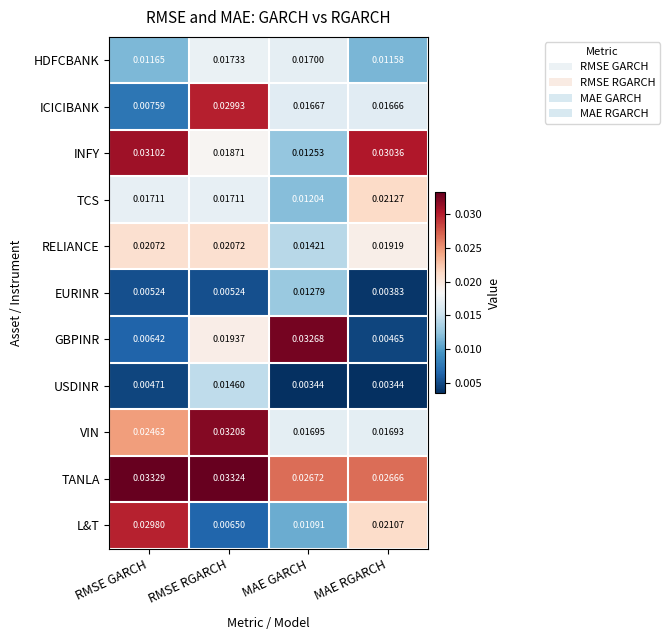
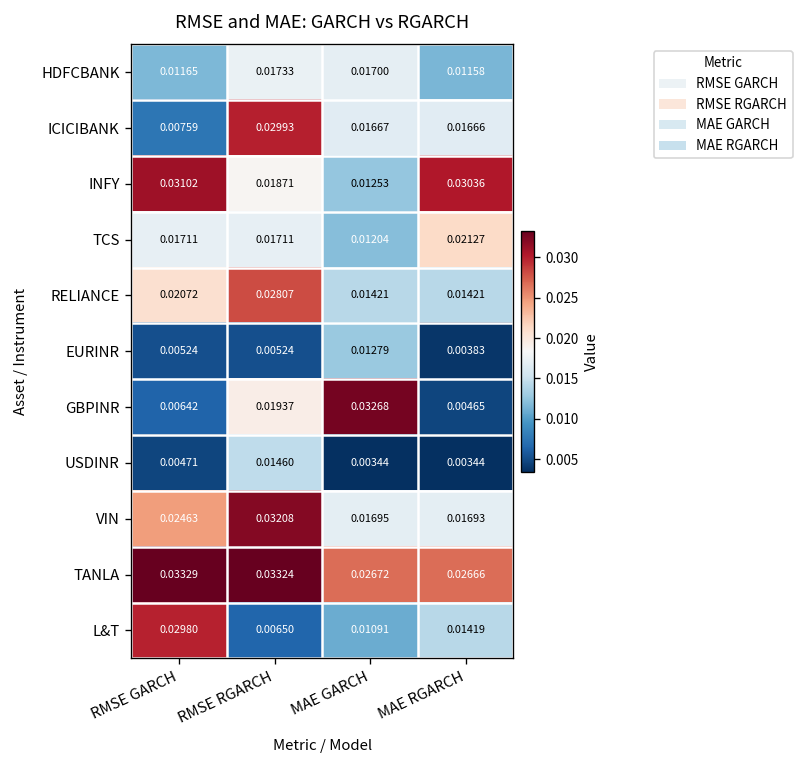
RELIANCE, RMSE RGARCH: 0.02072 -> 0.02807
RELIANCE, MAE RGARCH: 0.01919 -> 0.01421
L&T, MAE RGARCH: 0.02107 -> 0.01419
